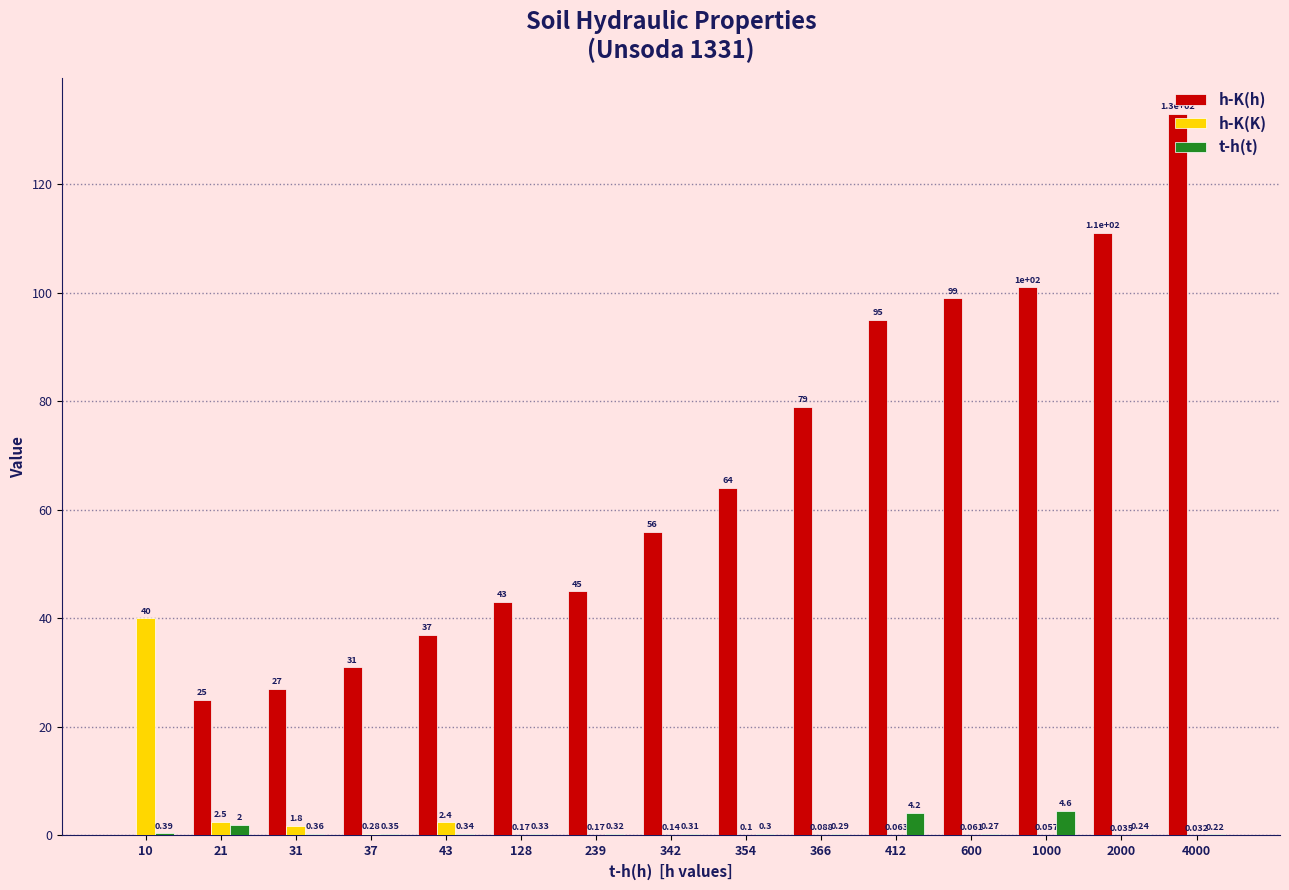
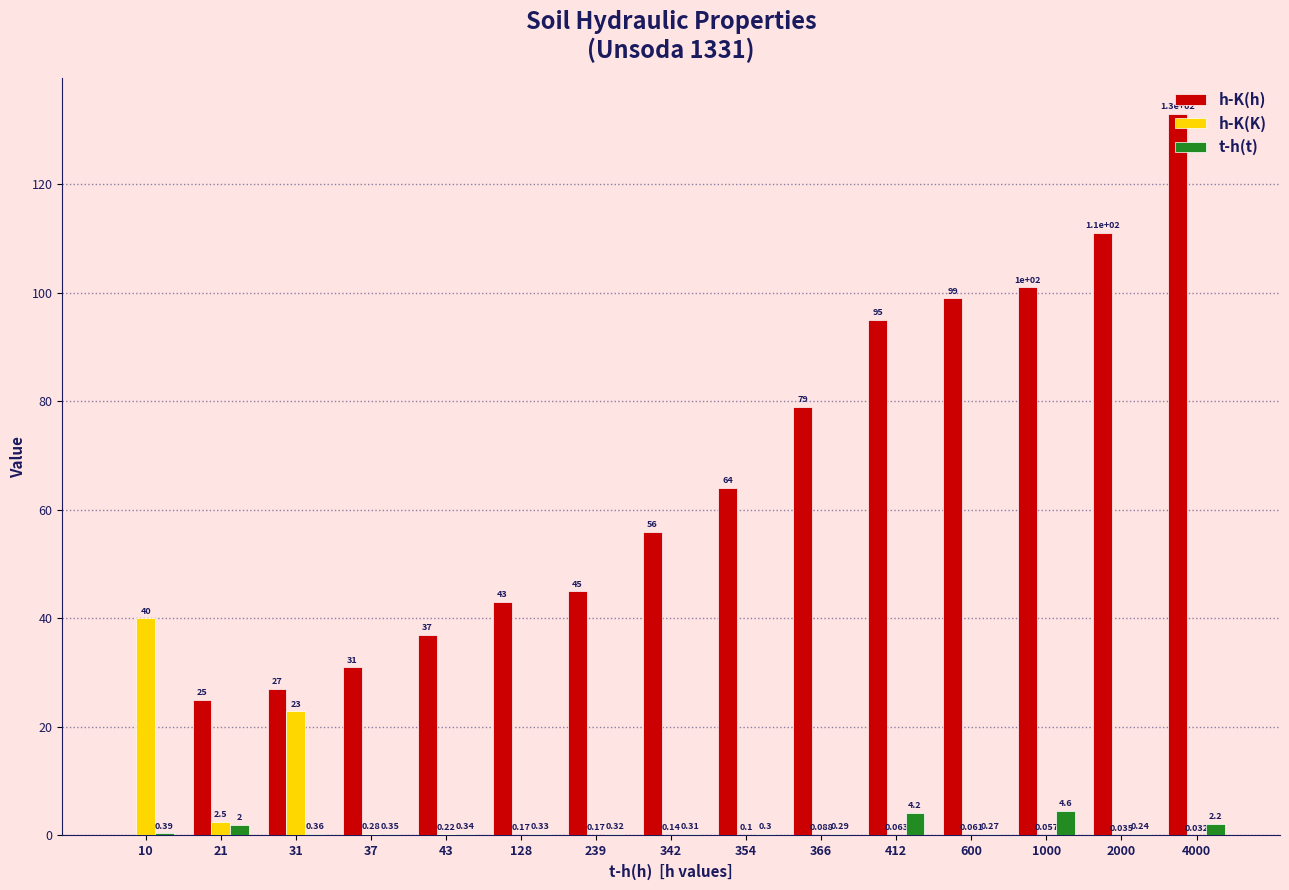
h-K(K), 31: 1.8 -> 23
h-K(K), 43: 2.4 -> 0.22
t-h(t), 4000: 0.22 -> 2.2
